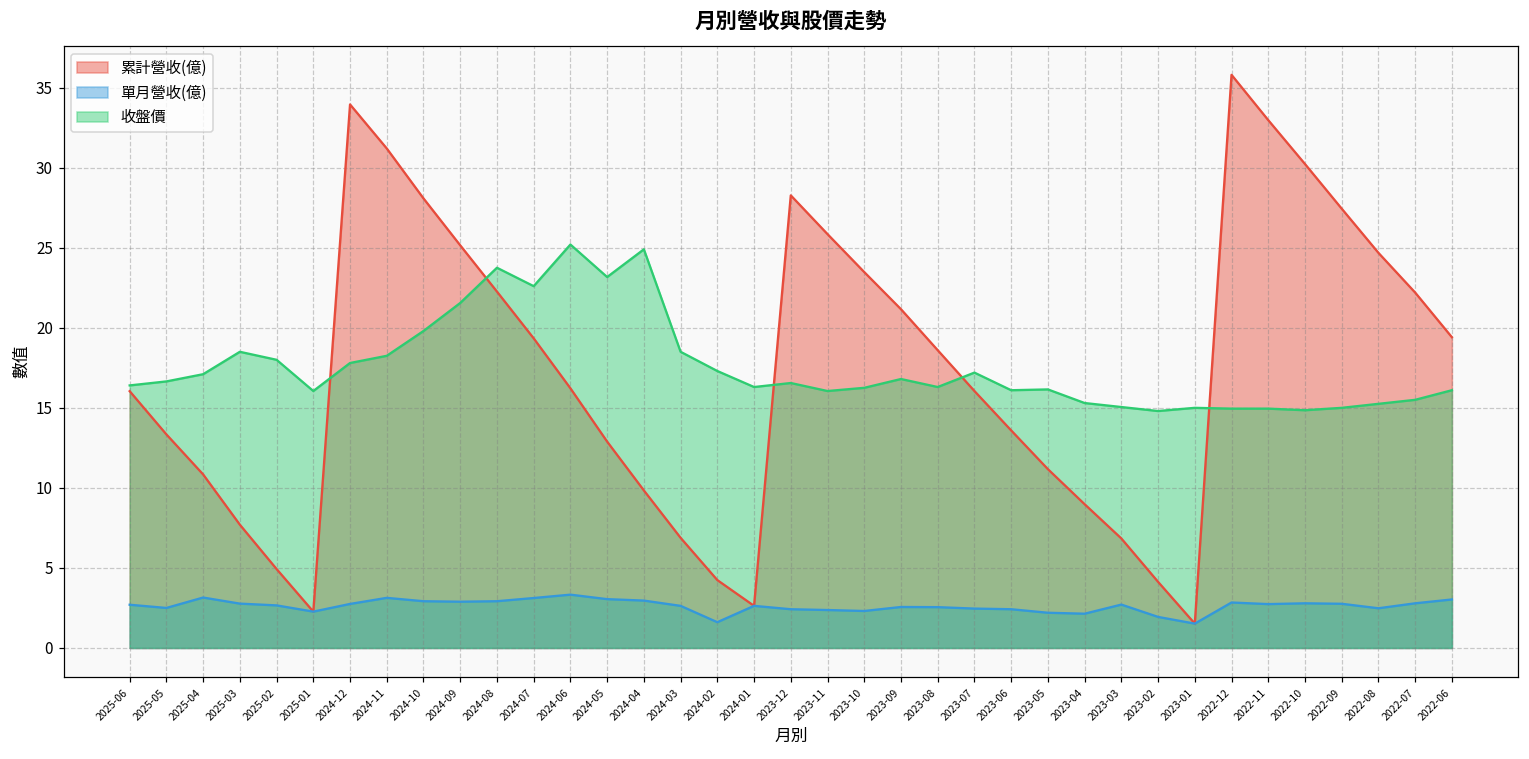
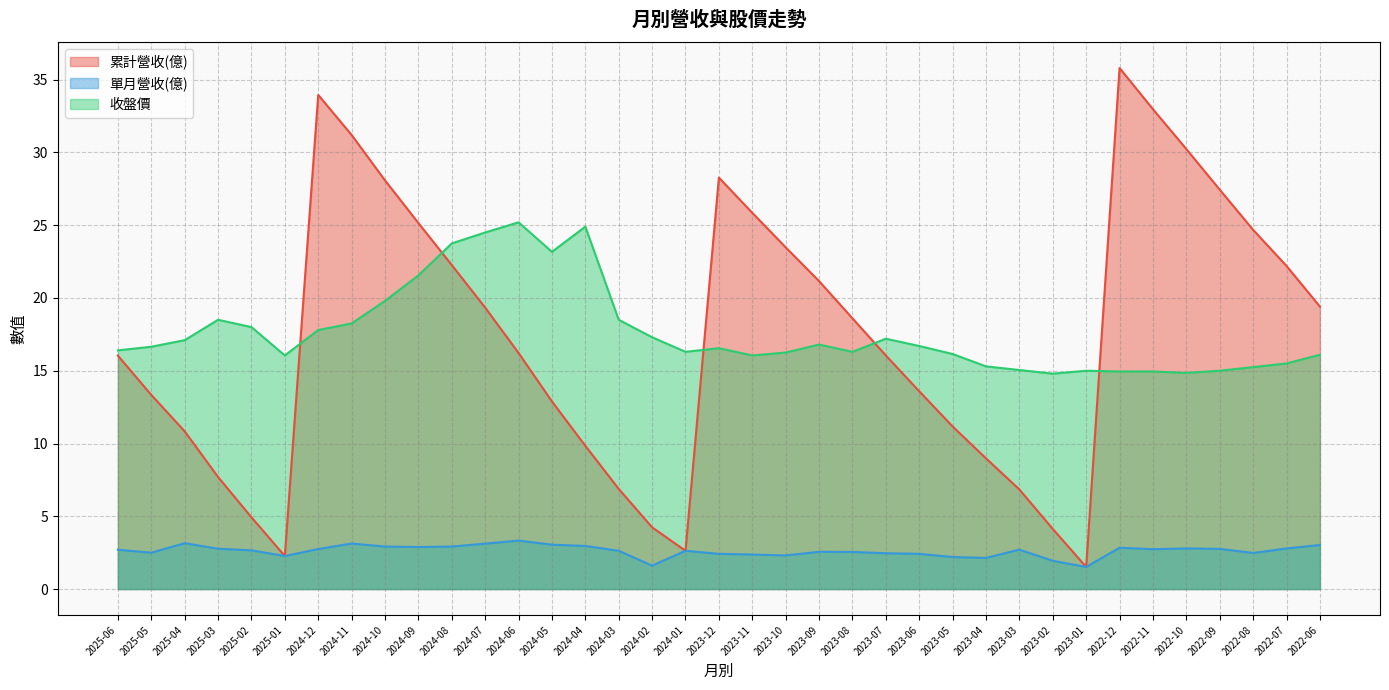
收盤價, 2024-07: 22.6 -> 24.5
收盤價, 2023-06: 16.1 -> 16.7
